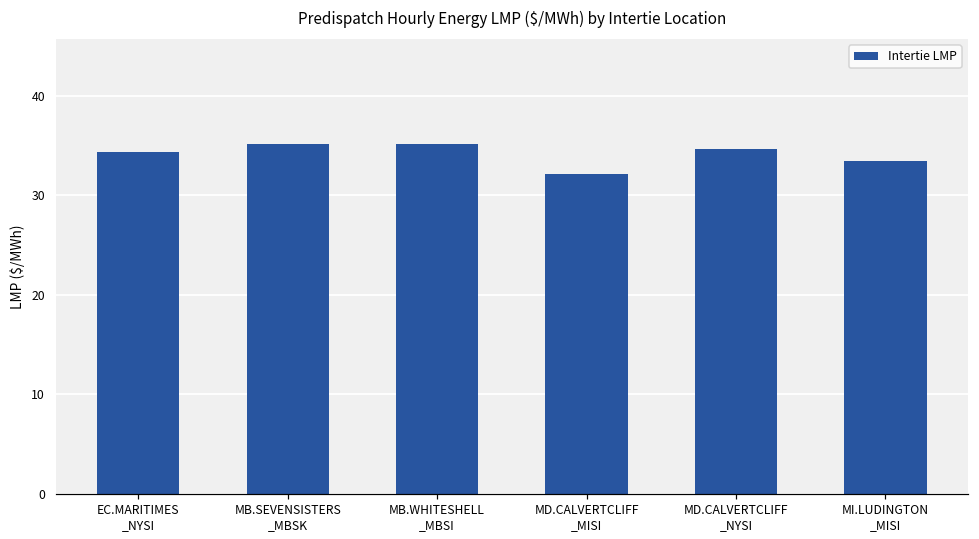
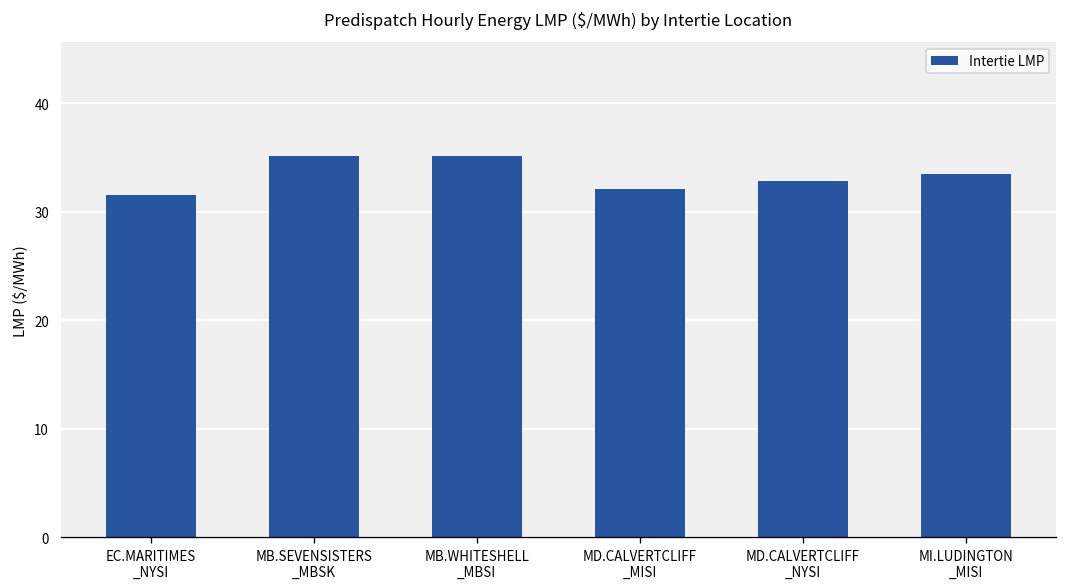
EC.MARITIMES _NYSI: 34 -> 32
MD.CALVERTCLIFF _NYSI: 35 -> 33
